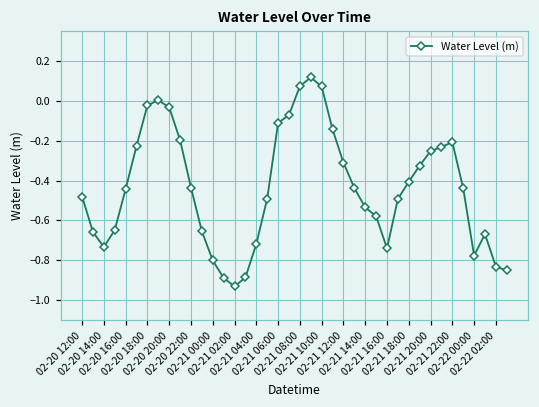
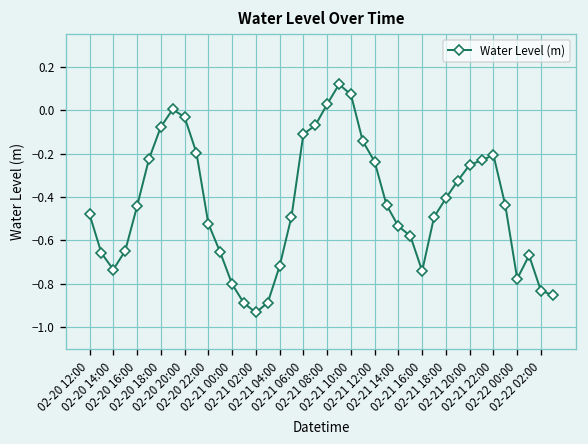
02-20 18:00: -0.02 -> -0.08
02-20 22:00: -0.44 -> -0.52
02-21 08:00: 0.07 -> 0.03
02-21 12:00: -0.31 -> -0.24
